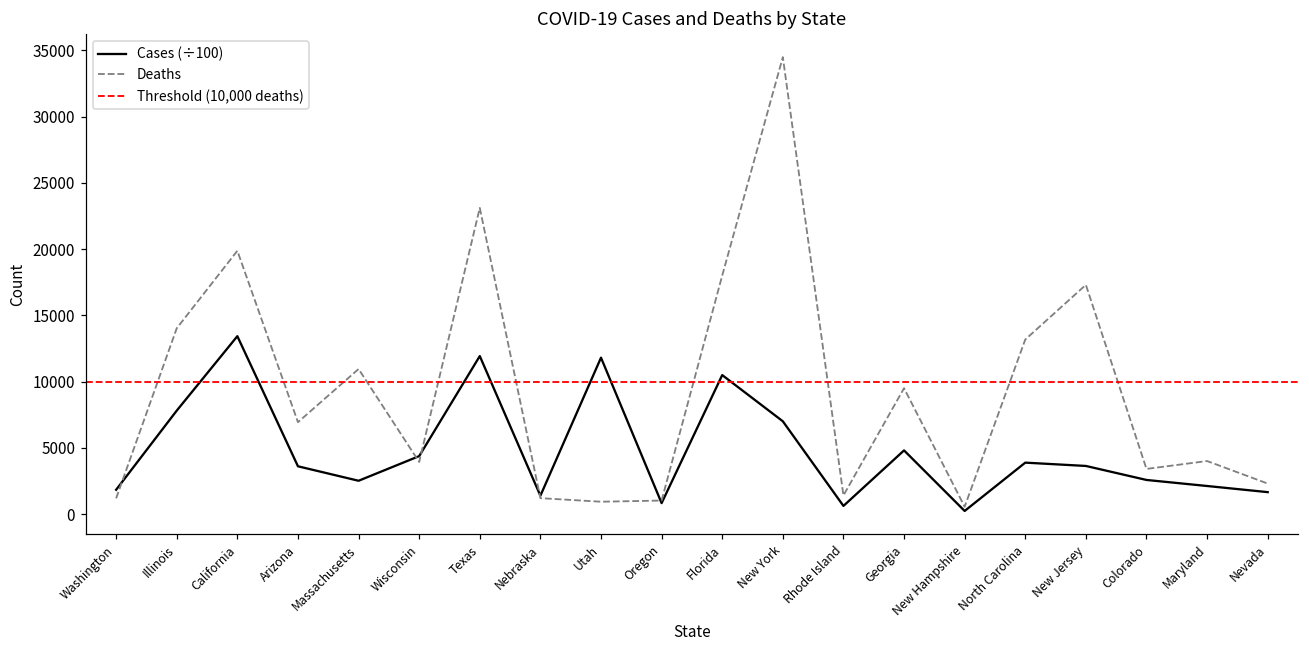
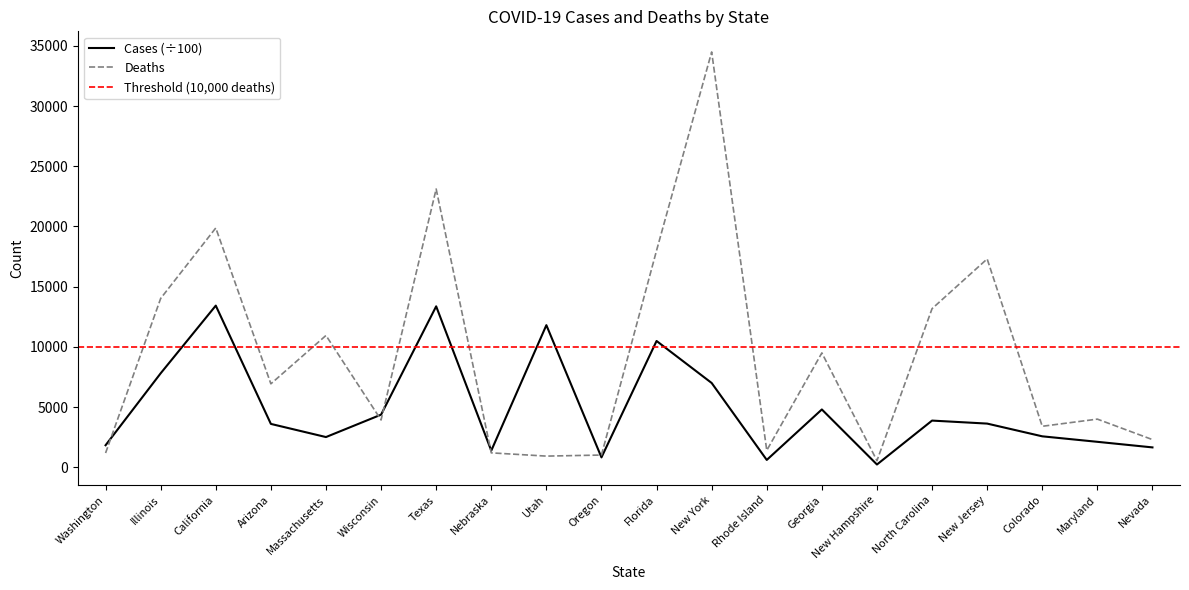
Cases (÷100), Texas: 11900 -> 13400
